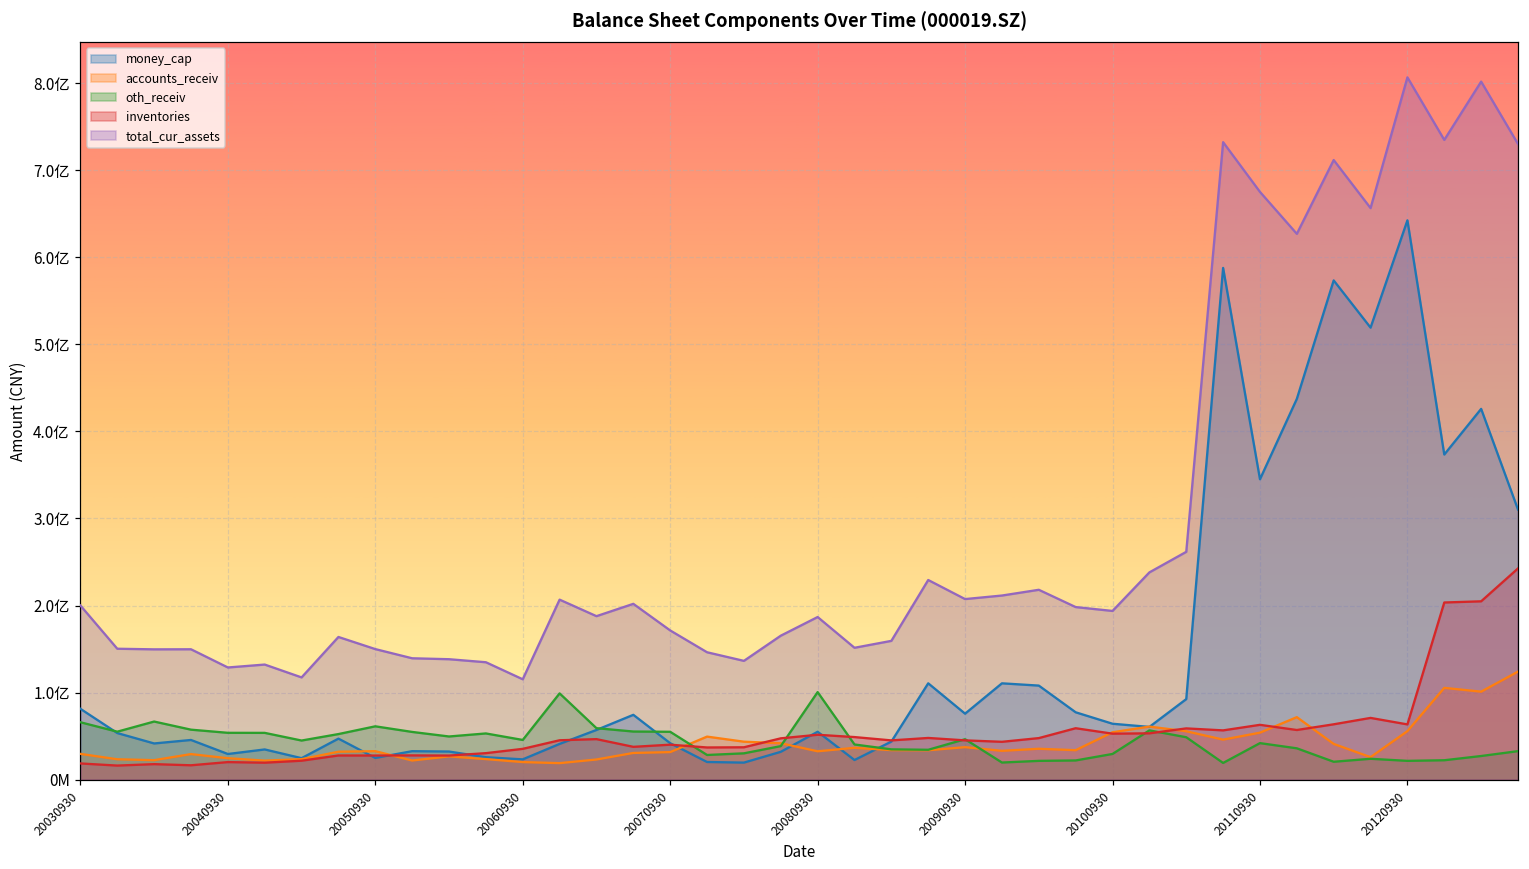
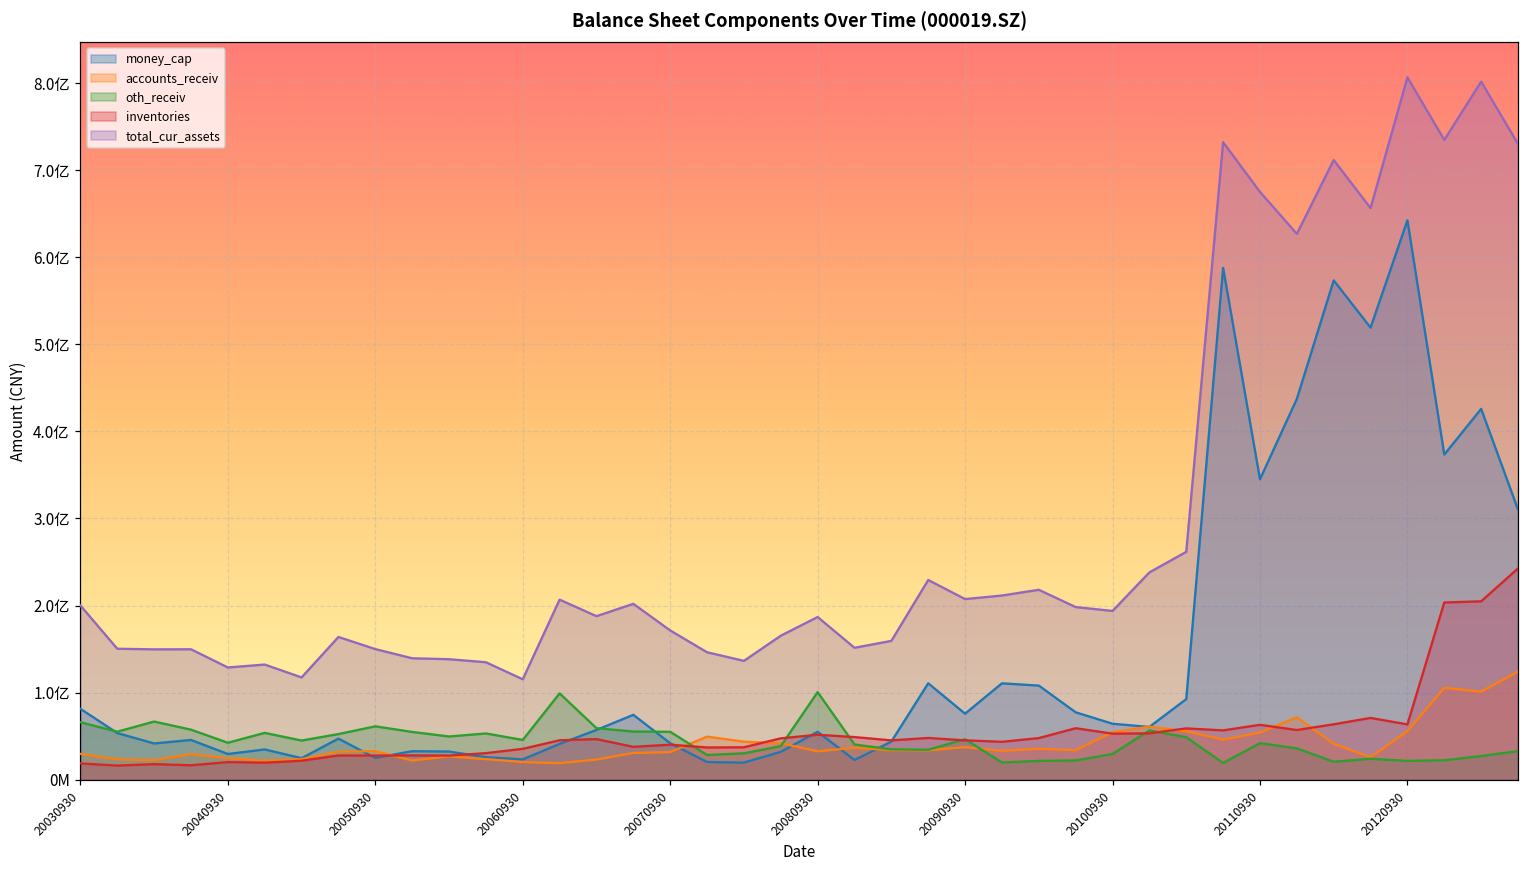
oth_receiv, 20040930: 0.5亿 -> 0.4亿
